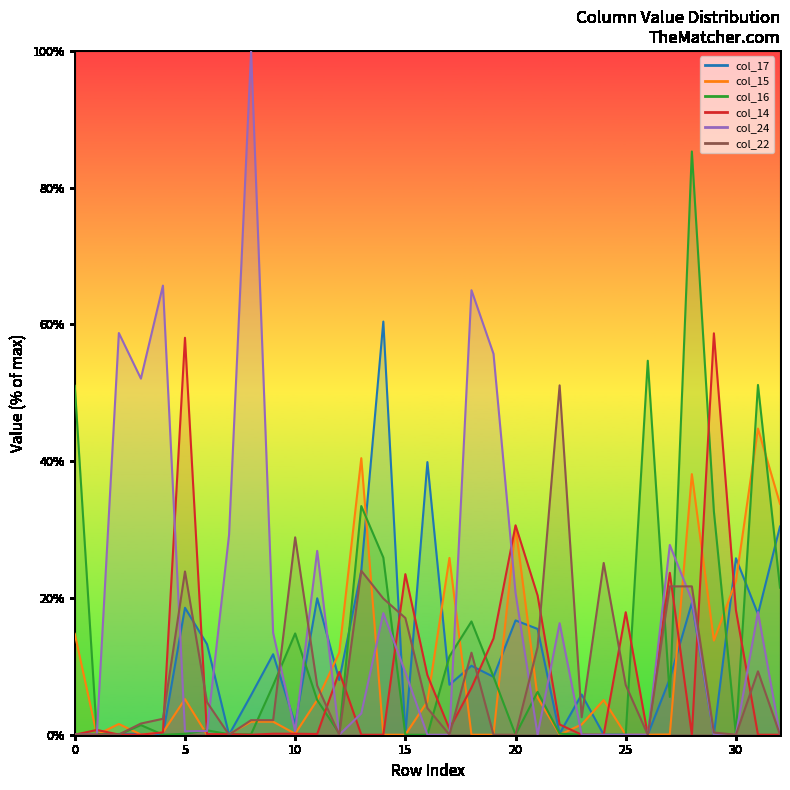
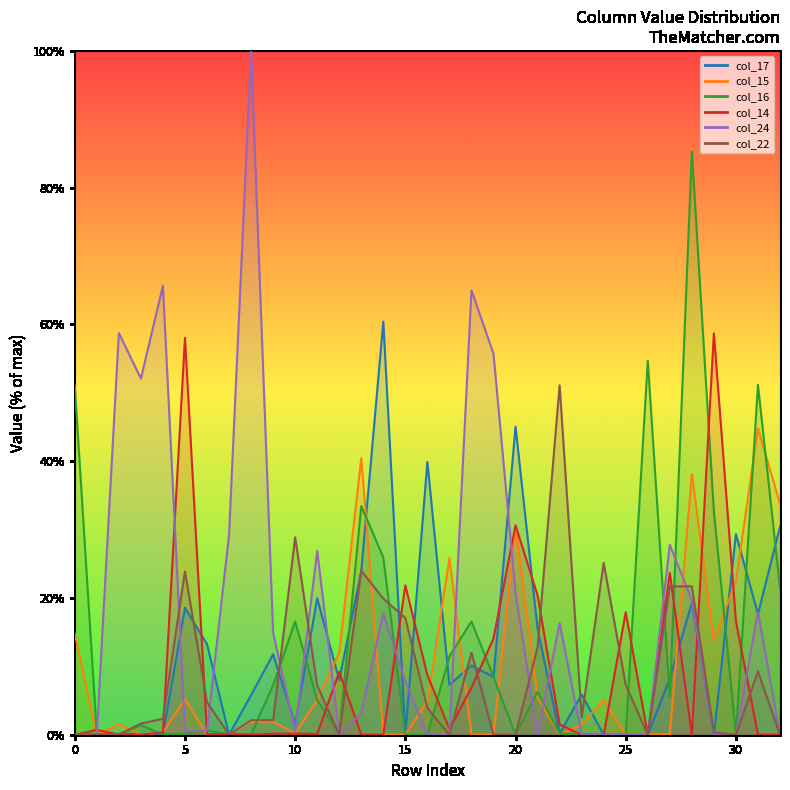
col_16, 10: 15% -> 17%
col_14, 15: 23% -> 22%
col_24, 15: 9% -> 8%
col_17, 20: 17% -> 45%
col_17, 30: 26% -> 29%
col_14, 30: 18% -> 17%
